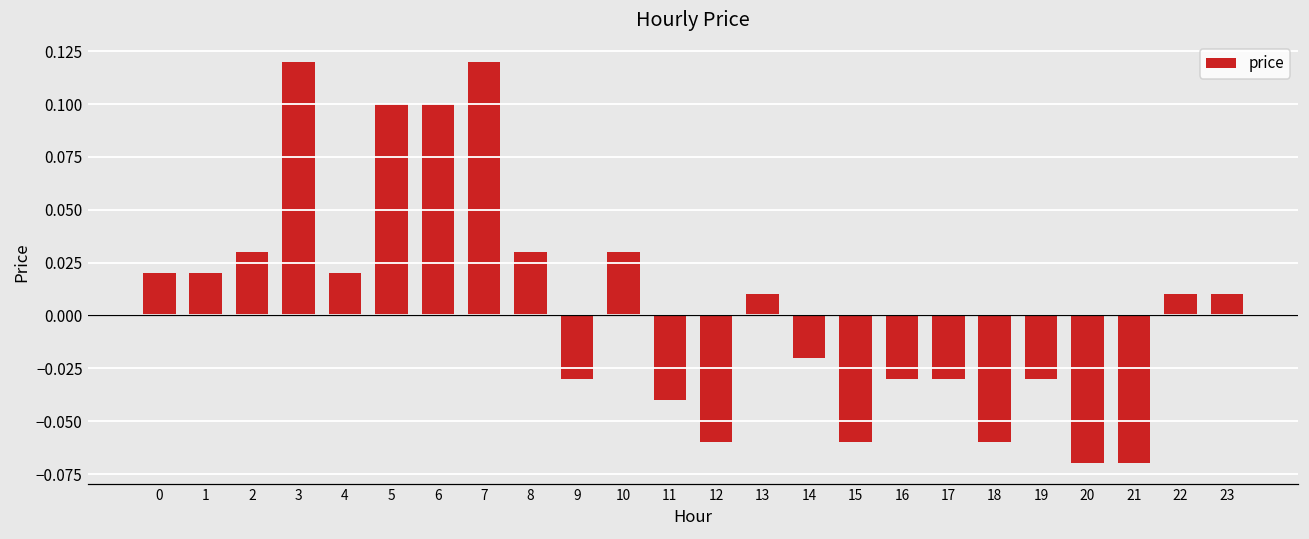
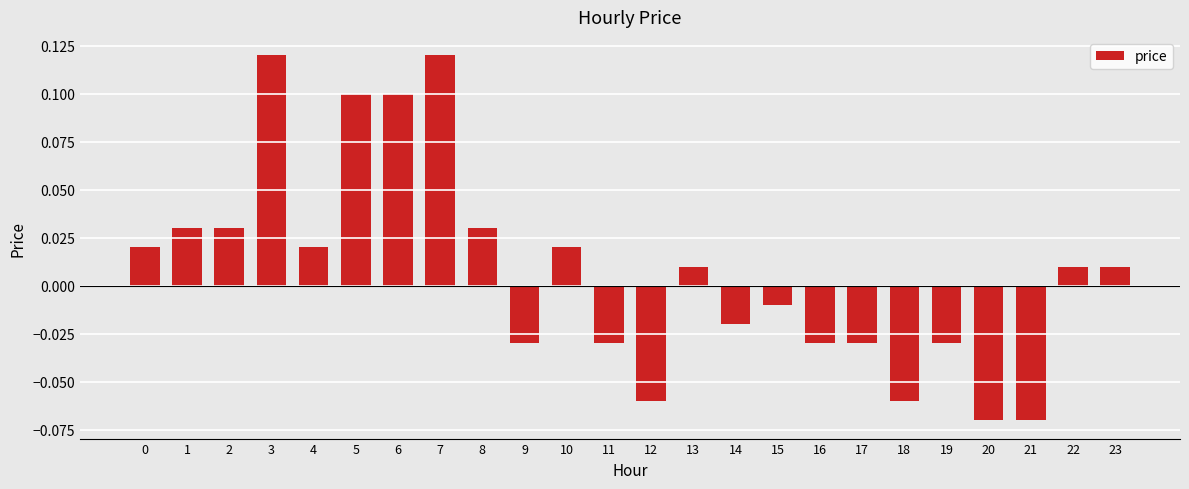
1: 0.02 -> 0.03
10: 0.03 -> 0.02
11: -0.04 -> -0.03
15: -0.06 -> -0.01
